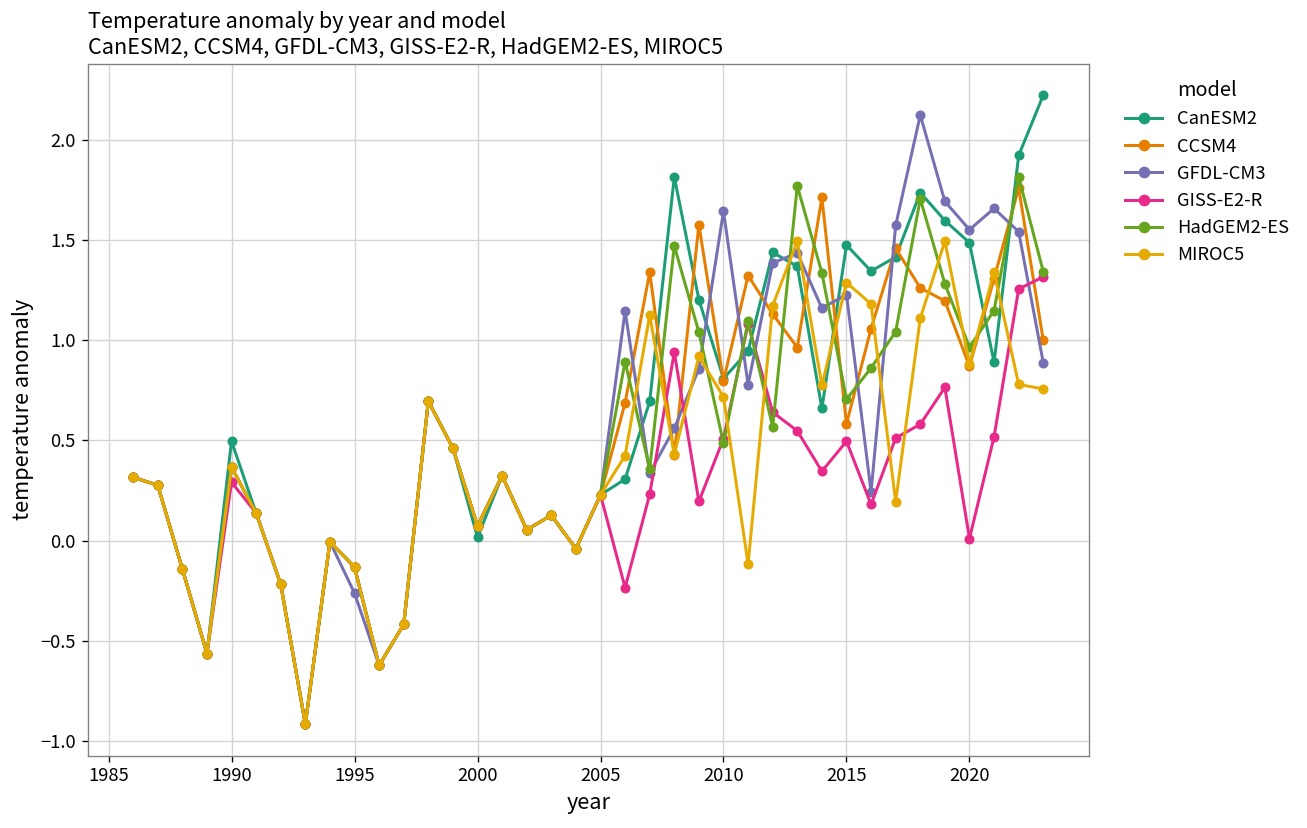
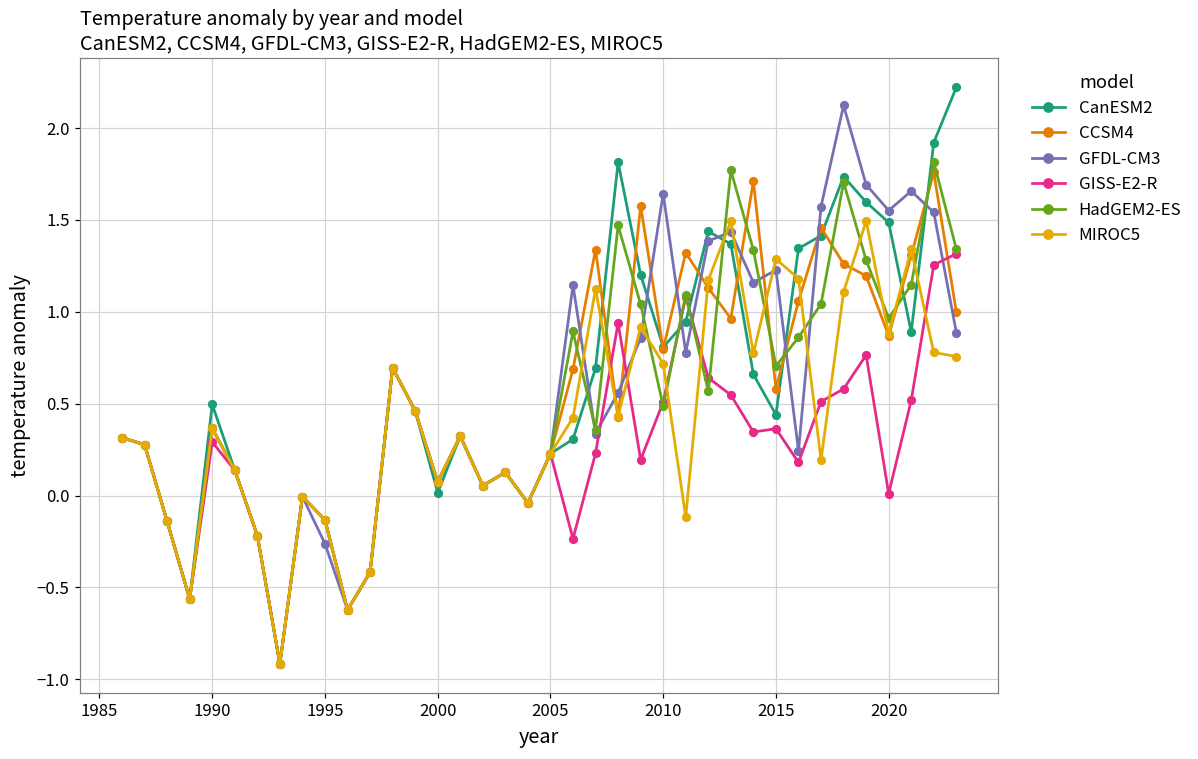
CanESM2, 2015: 1.47 -> 0.44
GISS-E2-R, 2015: 0.50 -> 0.36
